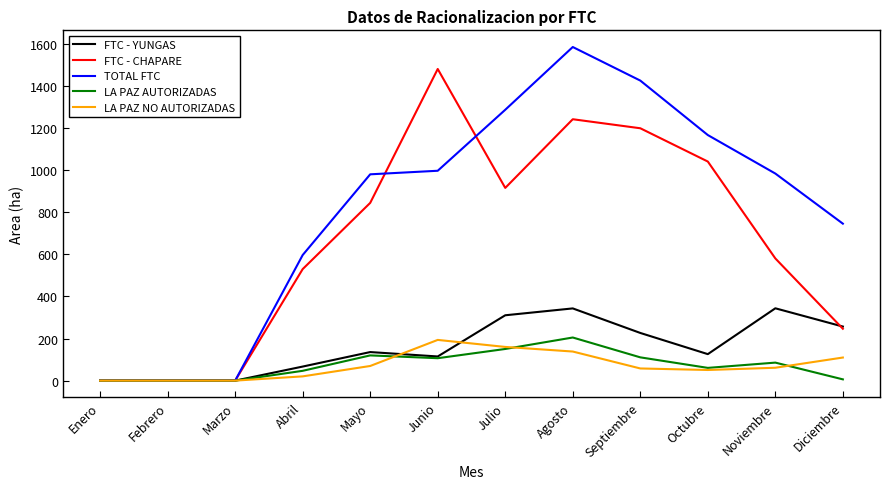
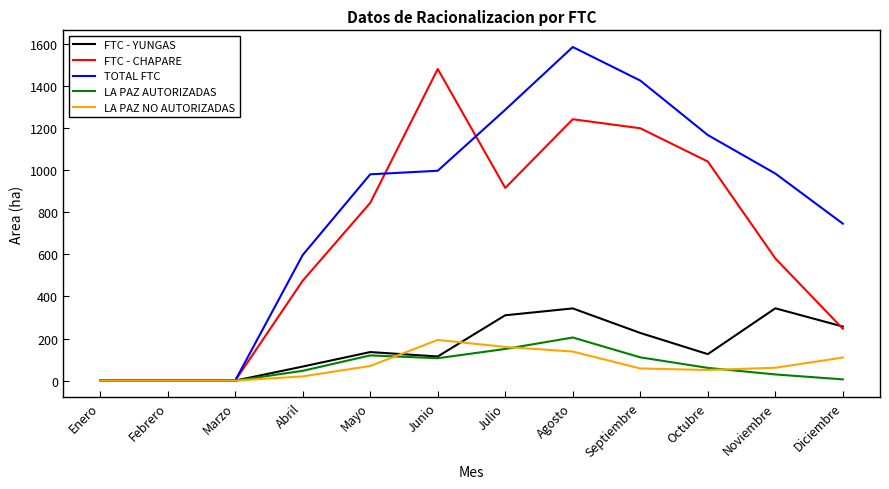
FTC - CHAPARE, Abril: 530 -> 470
LA PAZ AUTORIZADAS, Noviembre: 90 -> 30
